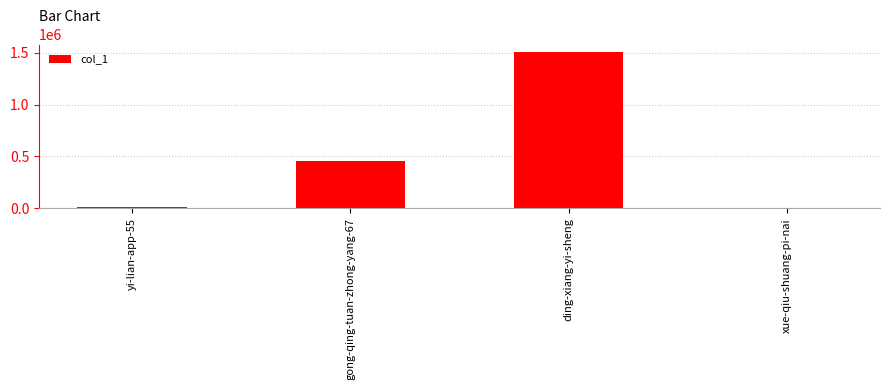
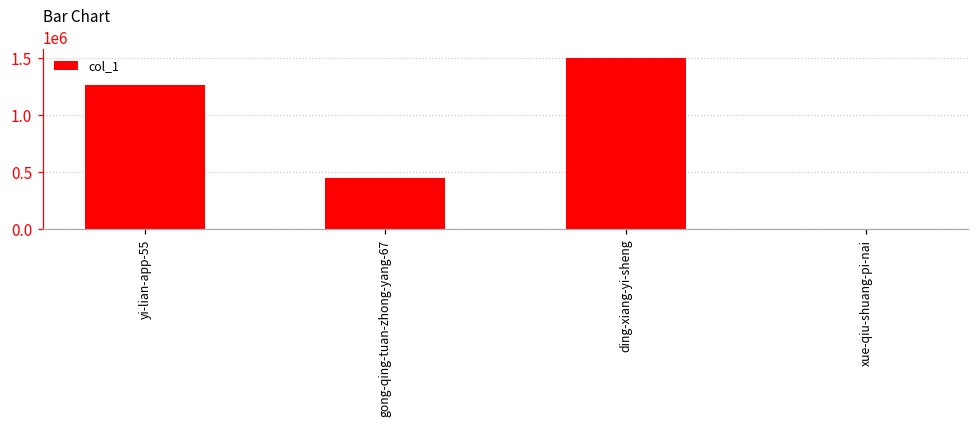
yi-lian-app-55: 10000 -> 1260000
